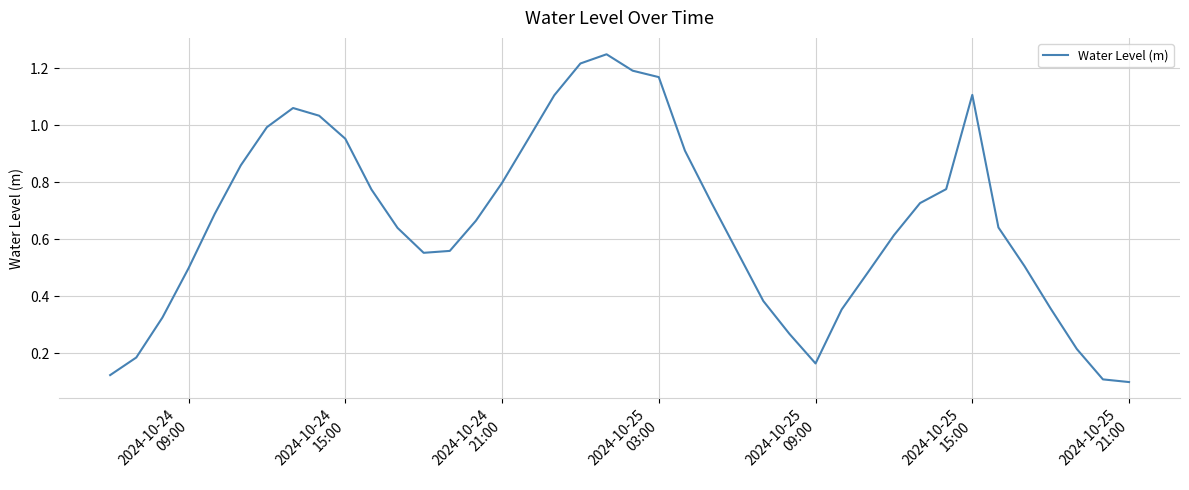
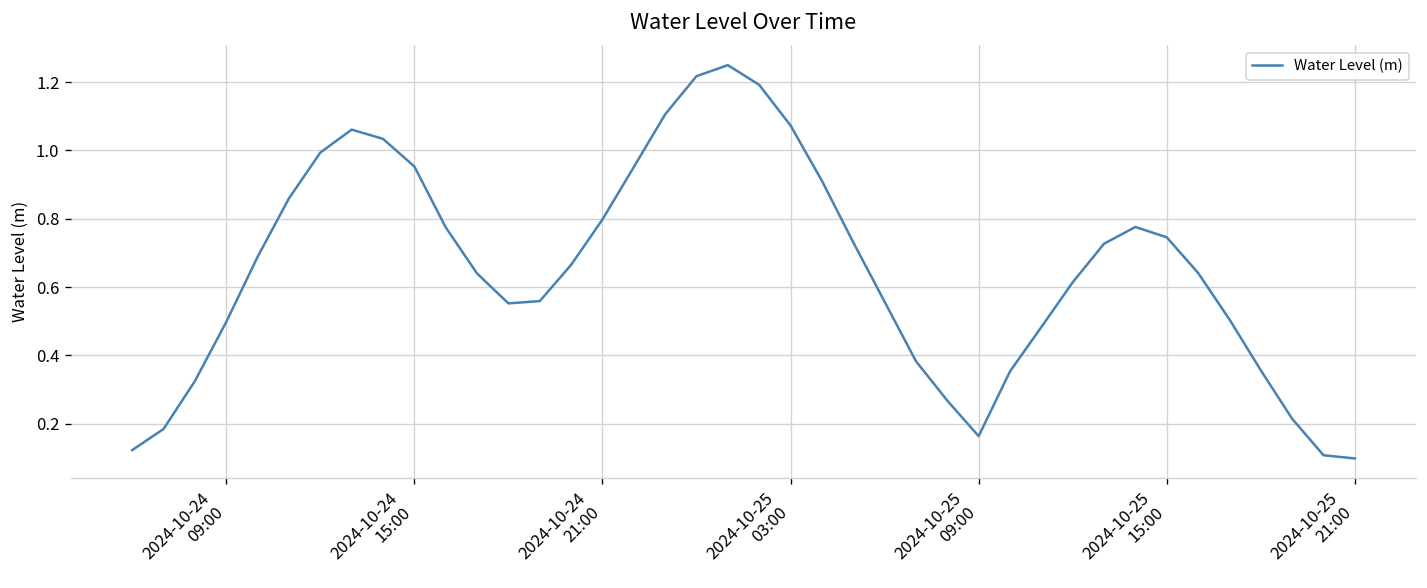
2024-10-25 03:00: 1.17 -> 1.07
2024-10-25 15:00: 1.11 -> 0.75
